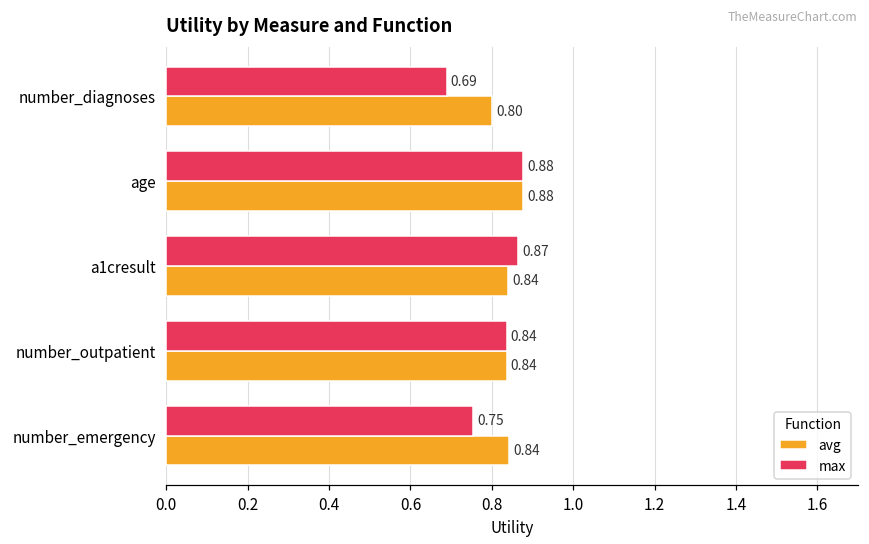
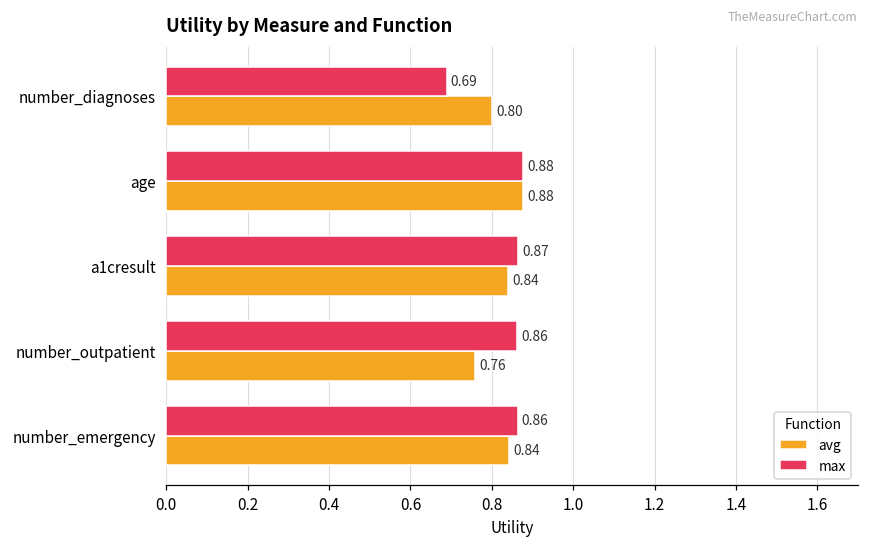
max, number_outpatient: 0.84 -> 0.86
avg, number_outpatient: 0.84 -> 0.76
max, number_emergency: 0.75 -> 0.86
